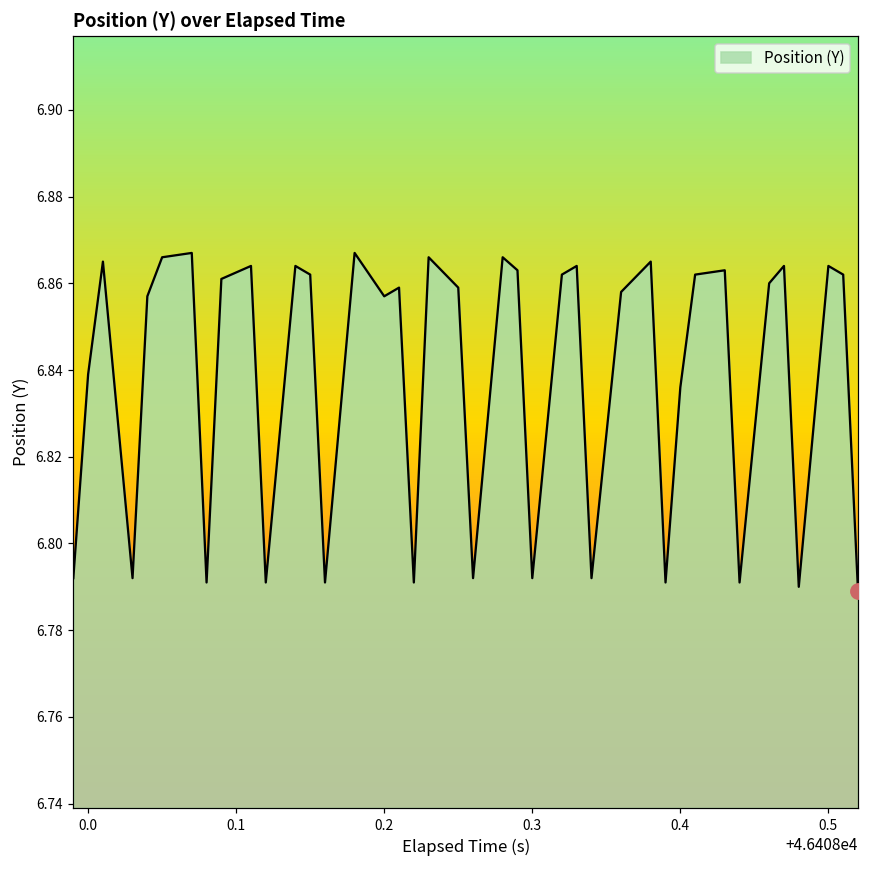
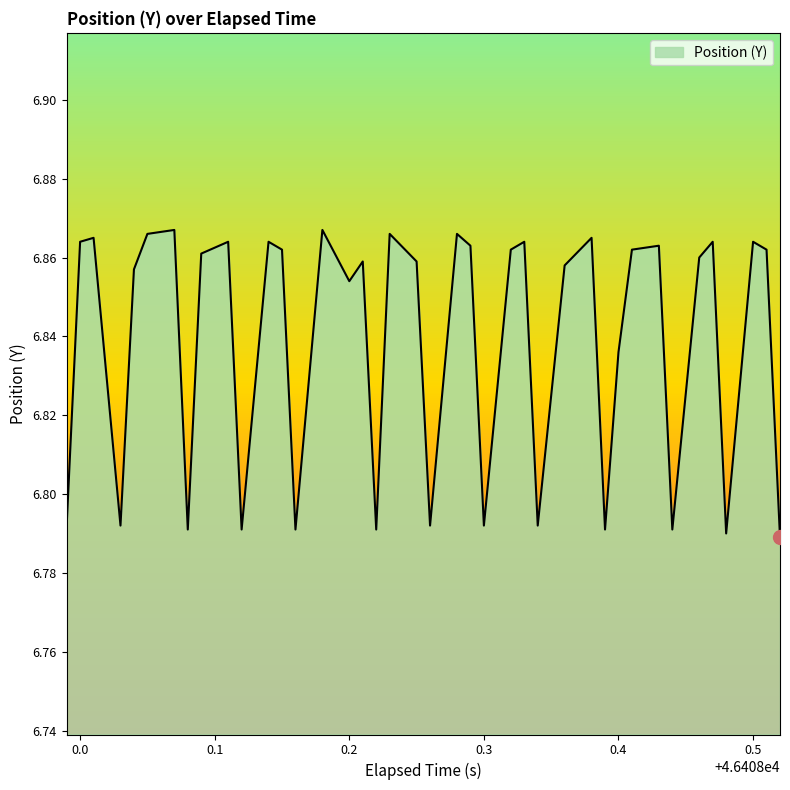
Position (Y), 0.0: 6.839 -> 6.864
Position (Y), 0.2: 6.857 -> 6.854
